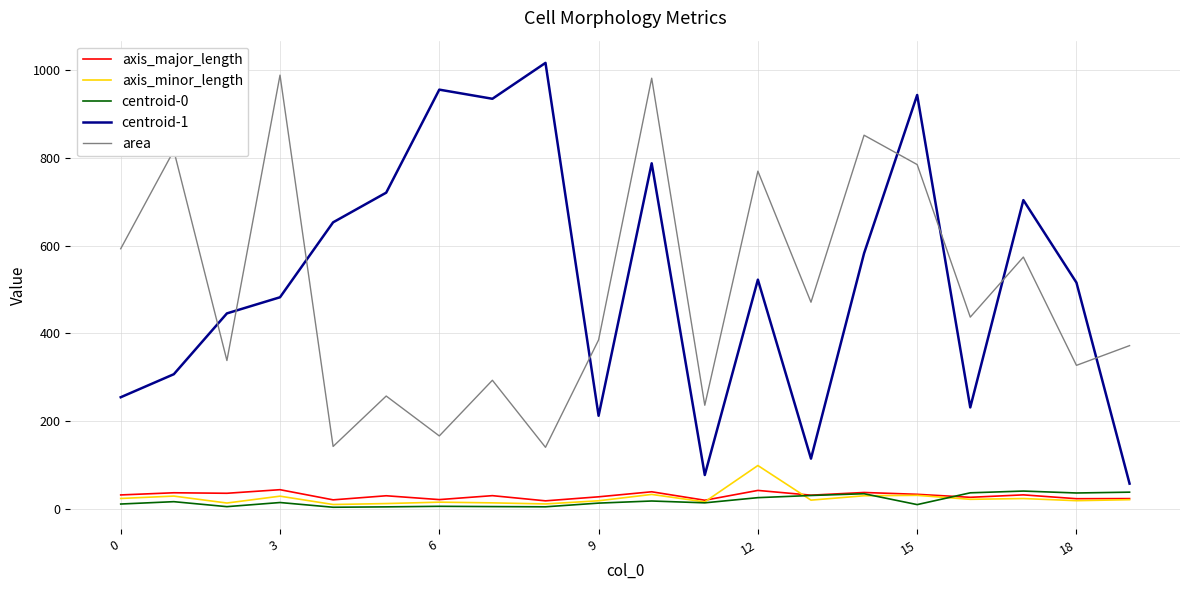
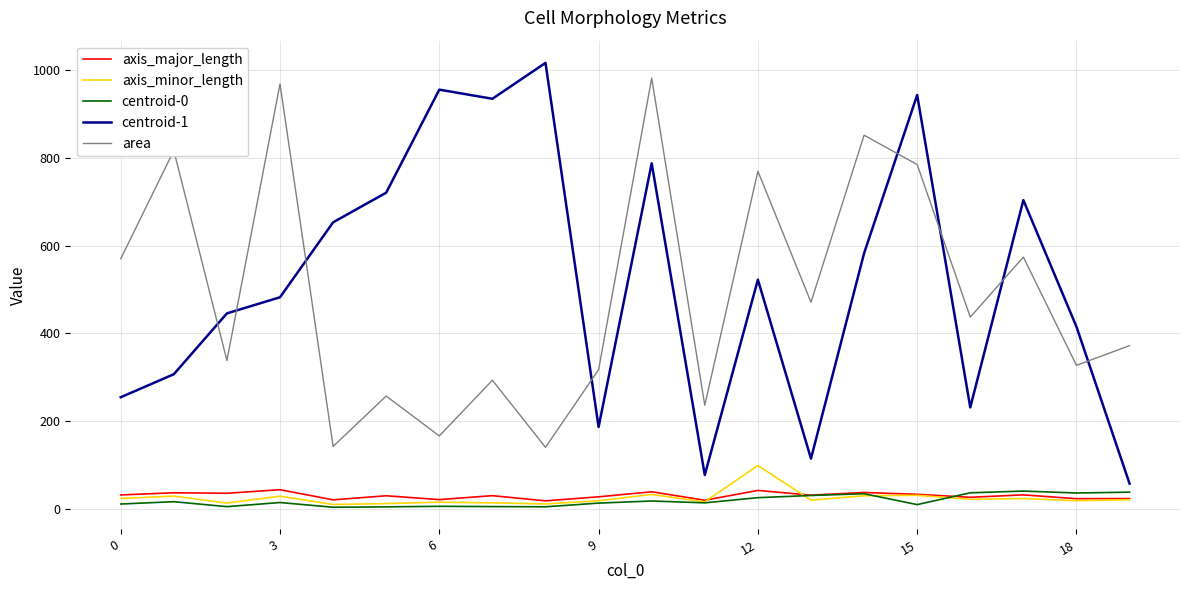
area, 0: 590 -> 570
area, 3: 990 -> 970
centroid-1, 9: 210 -> 190
area, 9: 390 -> 320
centroid-1, 18: 520 -> 420
